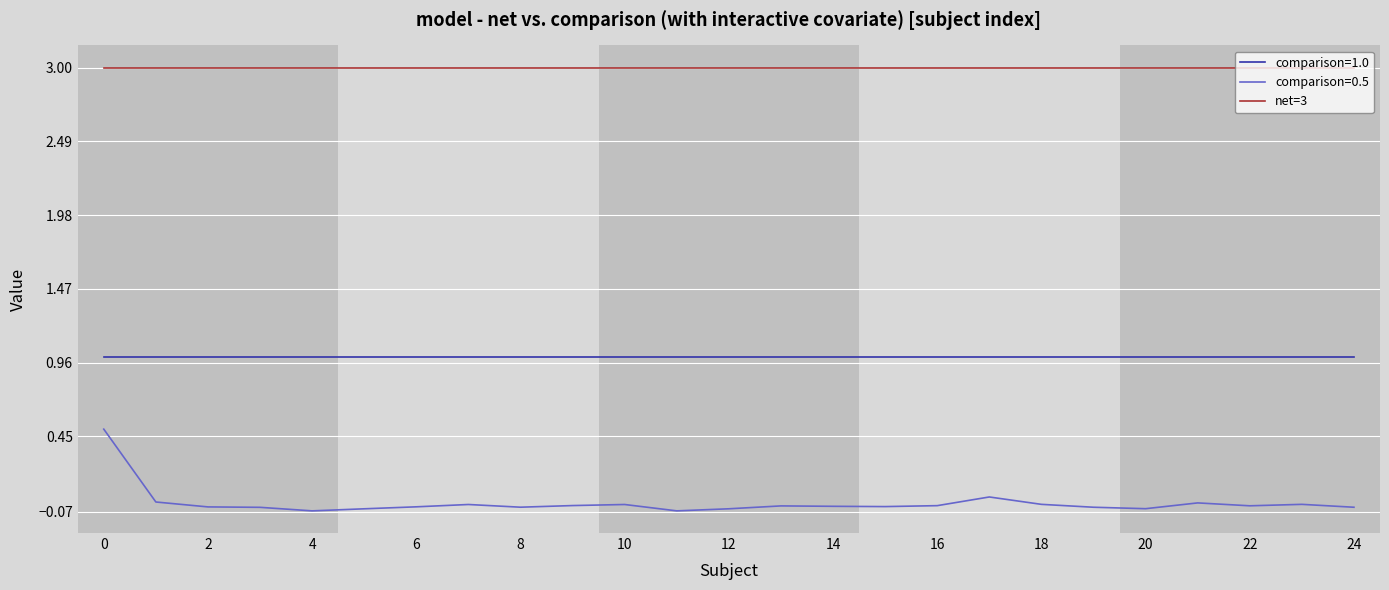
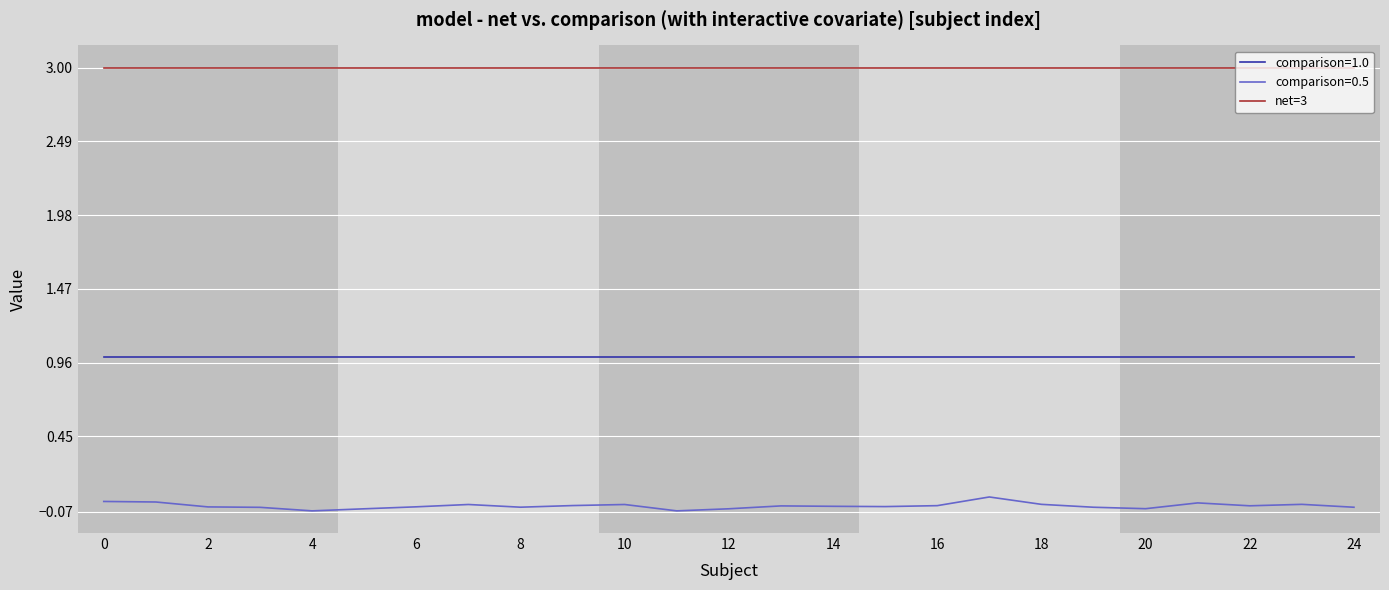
comparison=0.5, 0: 0.5 -> 0.0
